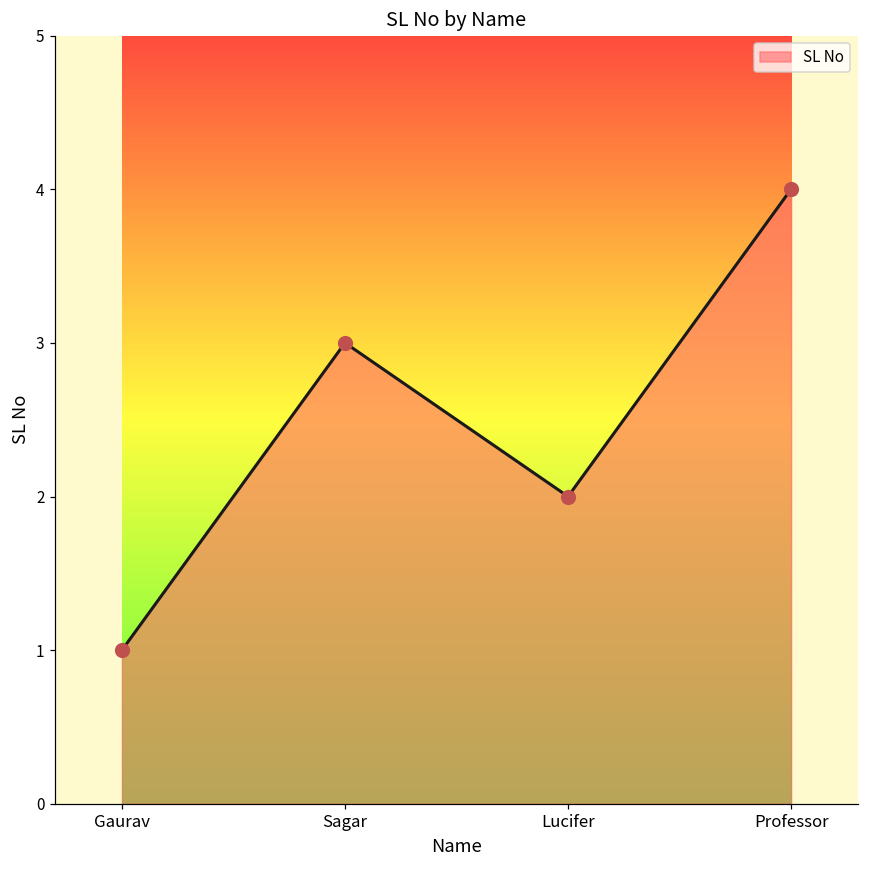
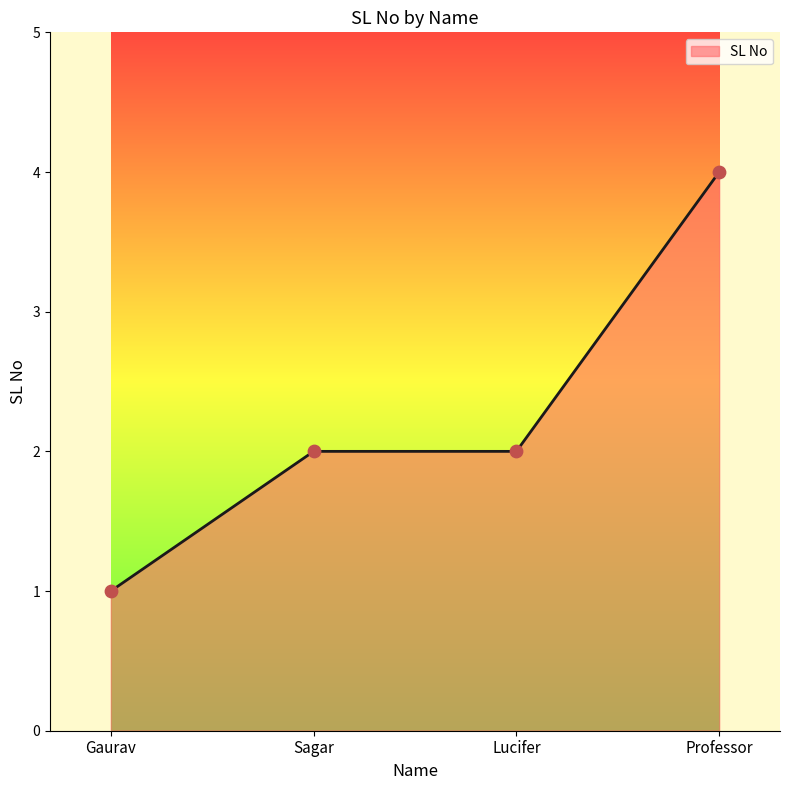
Sagar: 3 -> 2
